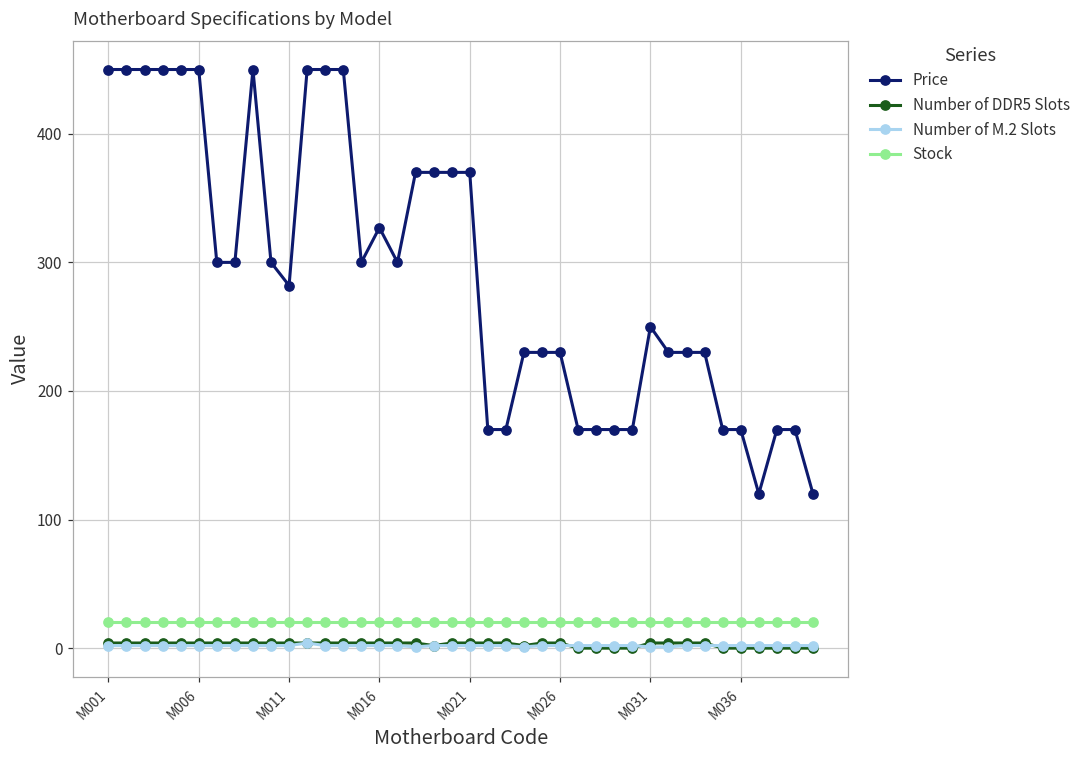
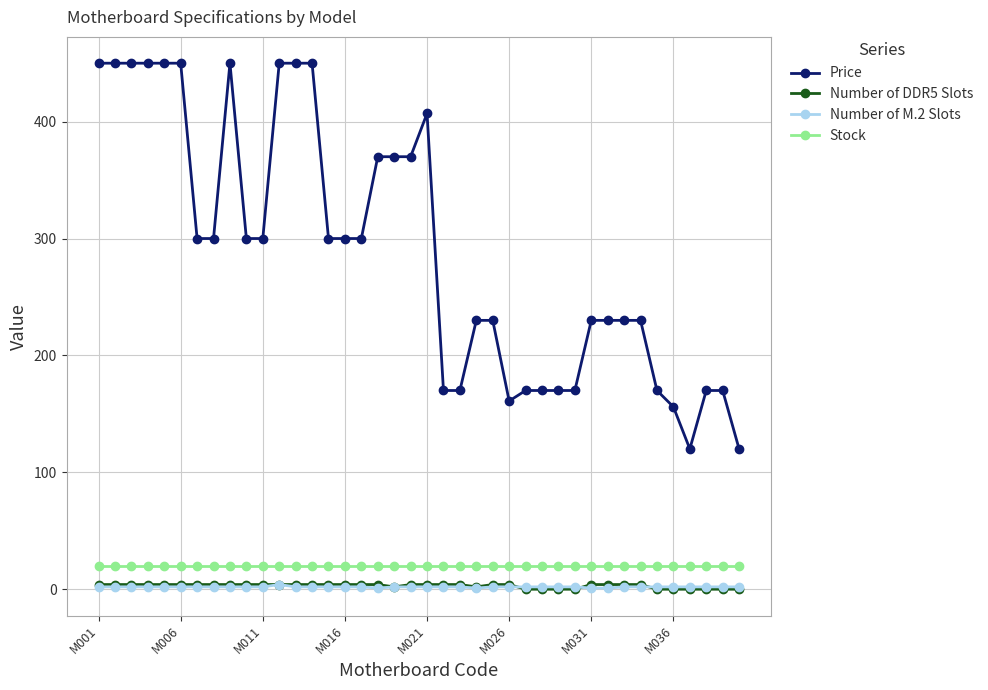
Price, M011: 282 -> 300
Price, M016: 327 -> 300
Price, M021: 370 -> 407
Price, M026: 230 -> 161
Price, M031: 250 -> 230
Price, M036: 170 -> 156
